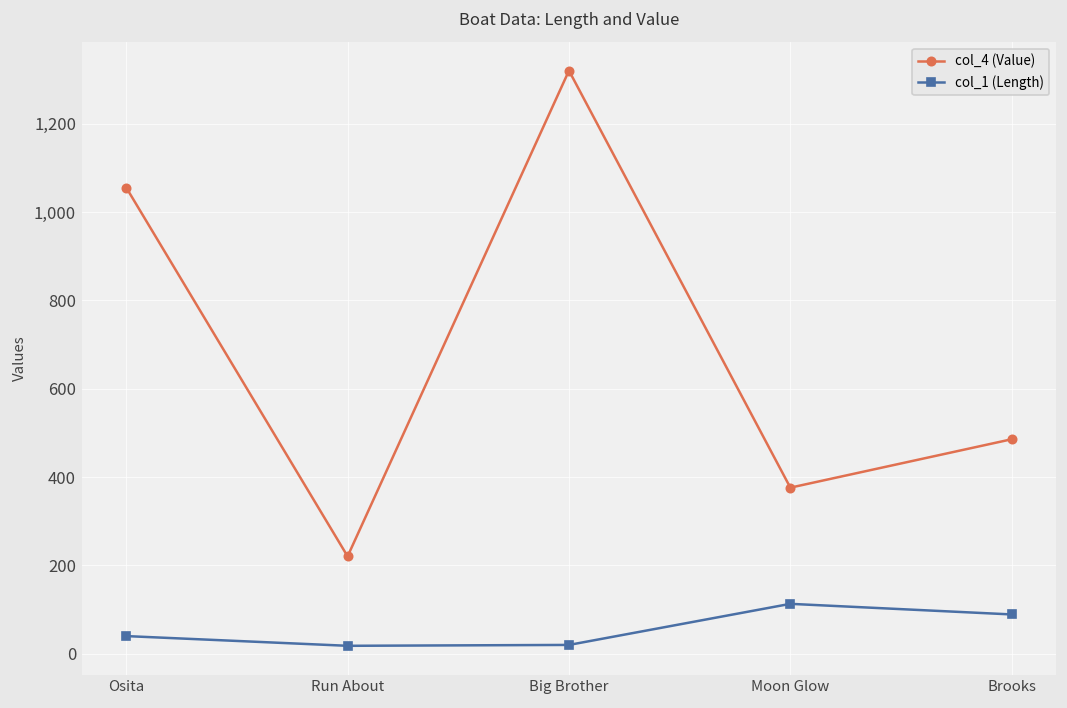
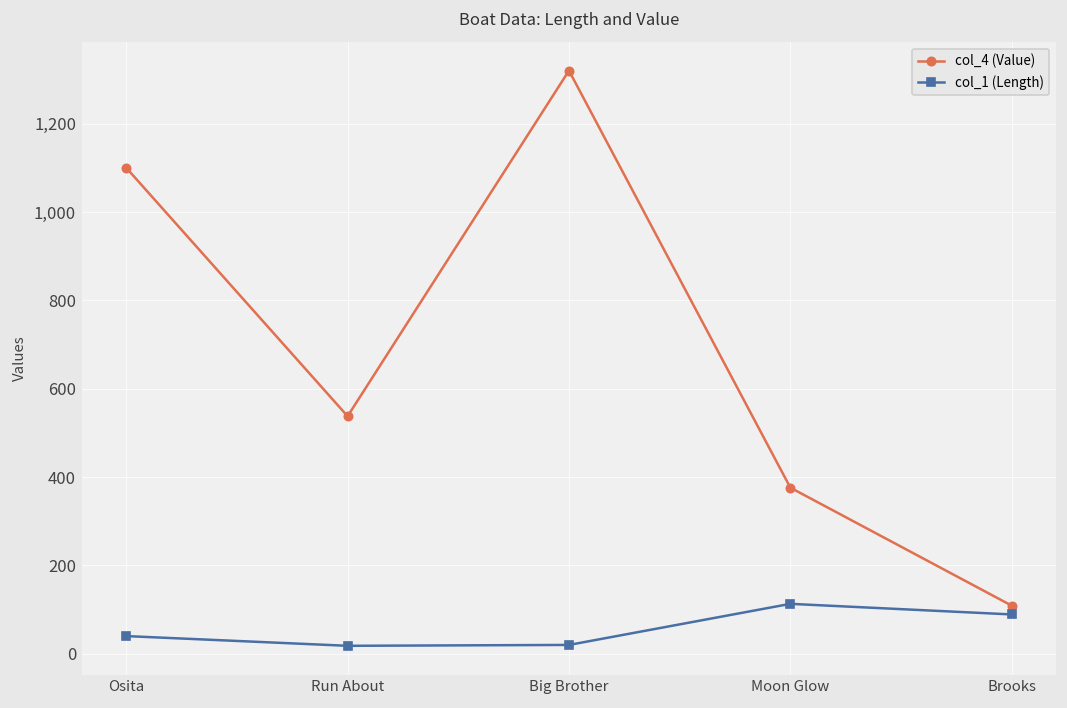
col_4 (Value), Osita: 1,060 -> 1,100
col_4 (Value), Run About: 220 -> 540
col_4 (Value), Brooks: 490 -> 110
